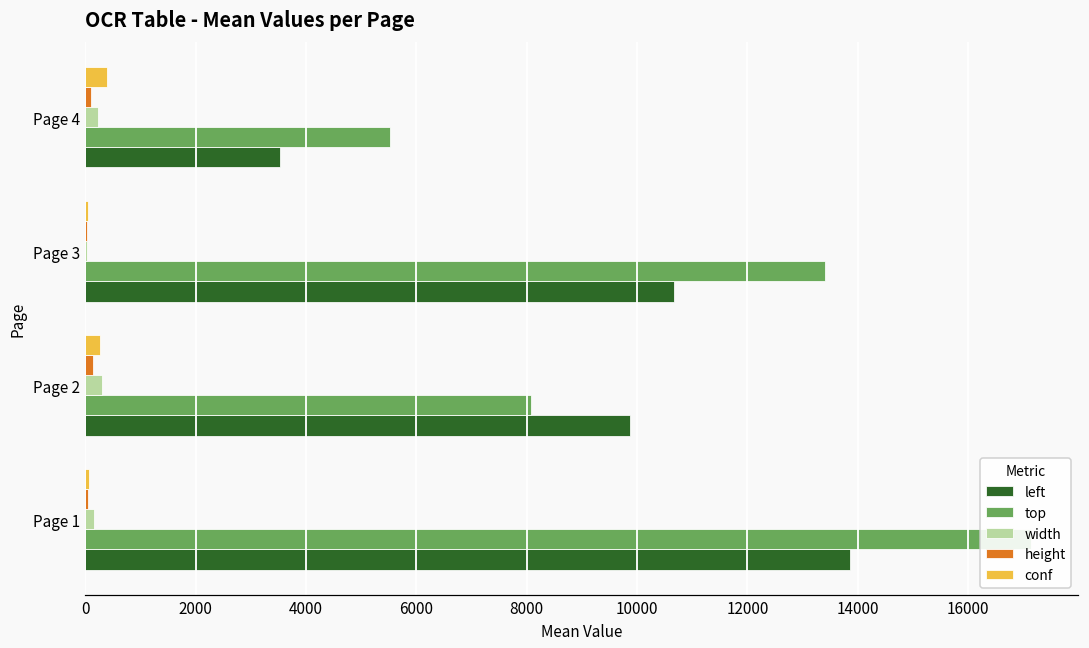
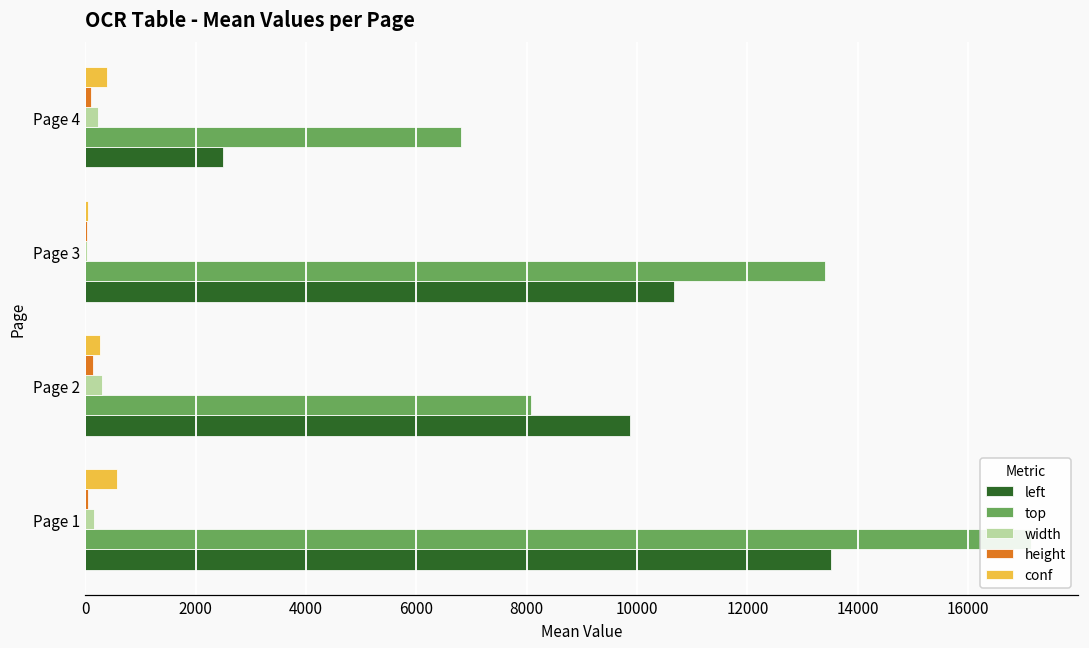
top, Page 4: 5500 -> 6800
left, Page 4: 3500 -> 2500
conf, Page 1: 100 -> 600
left, Page 1: 13900 -> 13500
